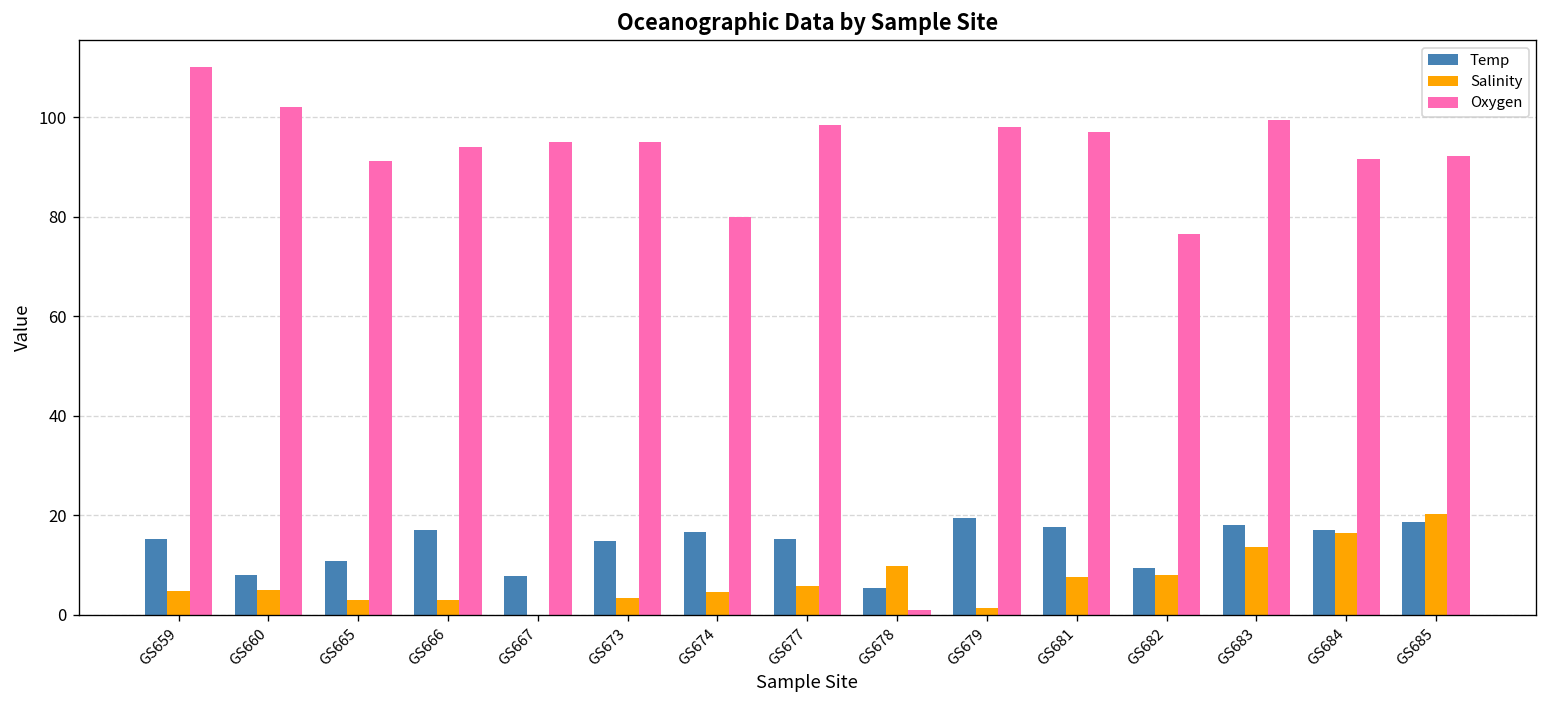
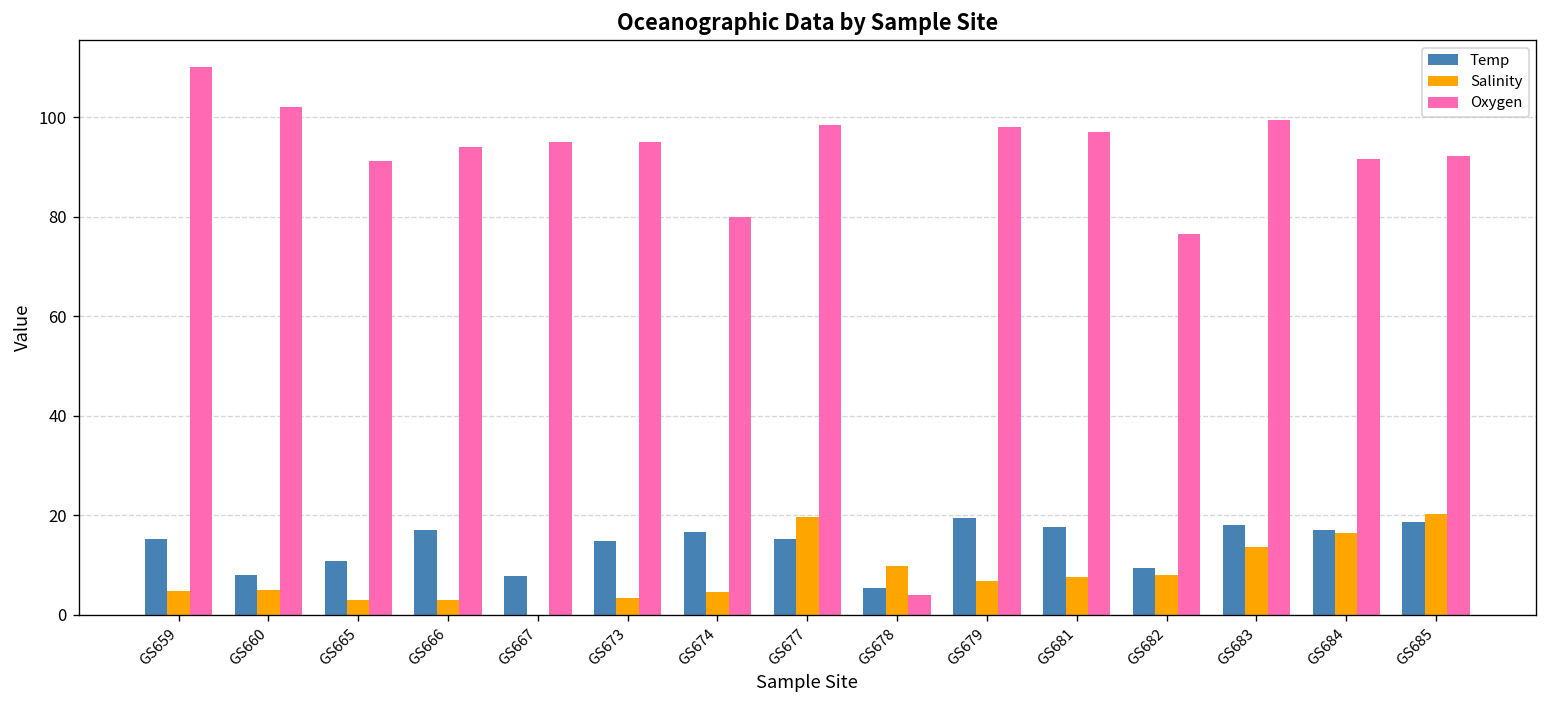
Salinity, GS677: 6 -> 20
Oxygen, GS678: 1 -> 4
Salinity, GS679: 1 -> 7
